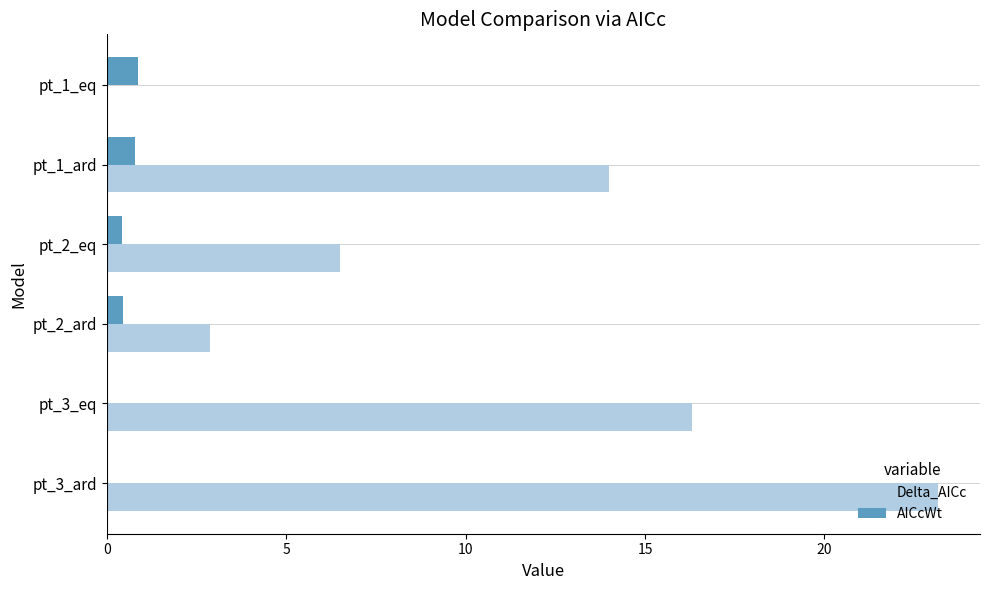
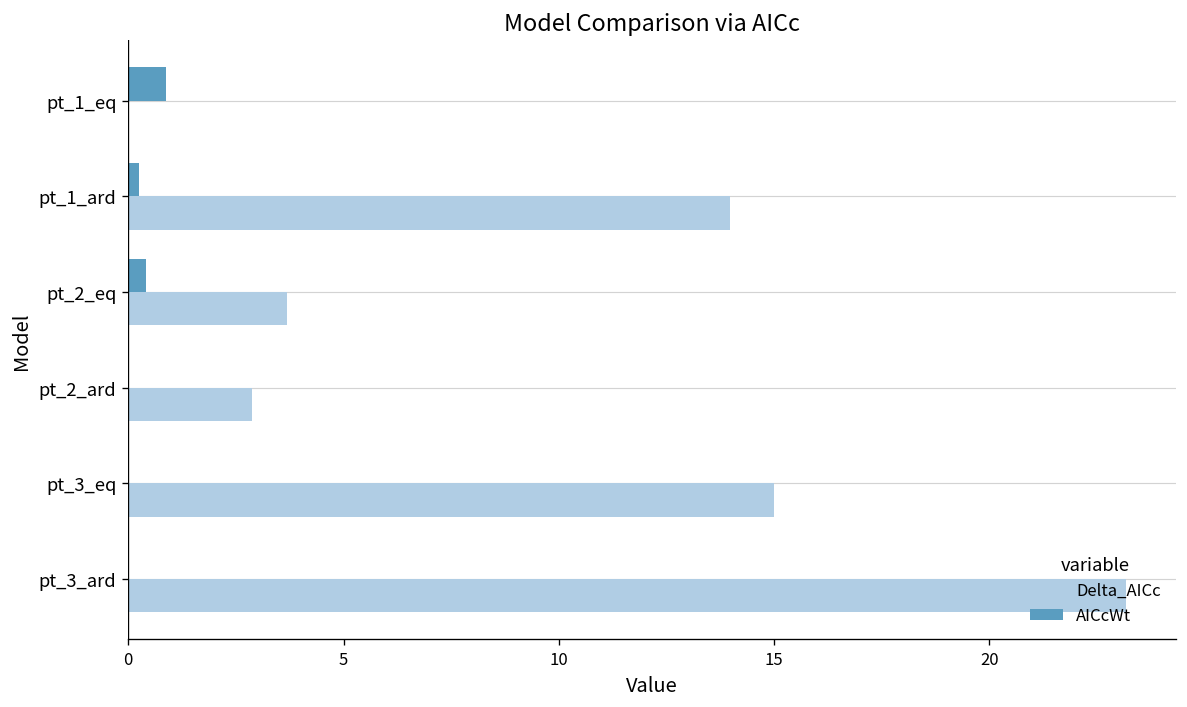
AICcWt, pt_1_ard: 0.8 -> 0.3
Delta_AICc, pt_2_eq: 6.5 -> 3.7
AICcWt, pt_2_ard: 0.5 -> 0.0
Delta_AICc, pt_3_eq: 16.3 -> 15.0
